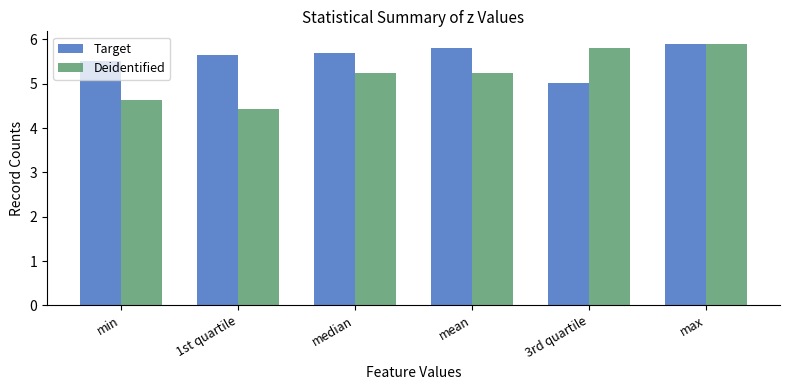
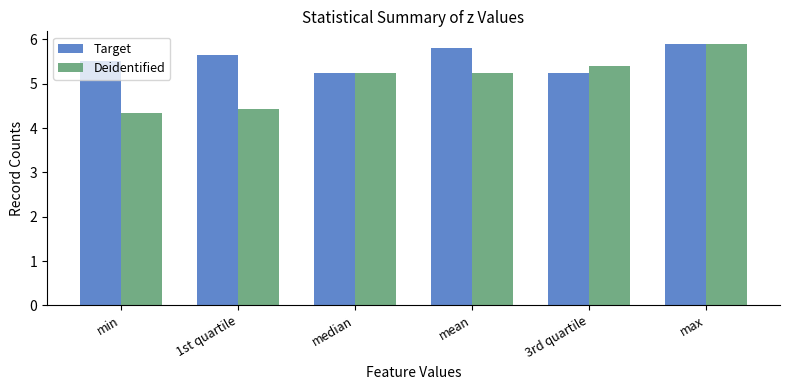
Deidentified, min: 4.6 -> 4.3
Target, median: 5.7 -> 5.2
Target, 3rd quartile: 5.0 -> 5.3
Deidentified, 3rd quartile: 5.8 -> 5.4
